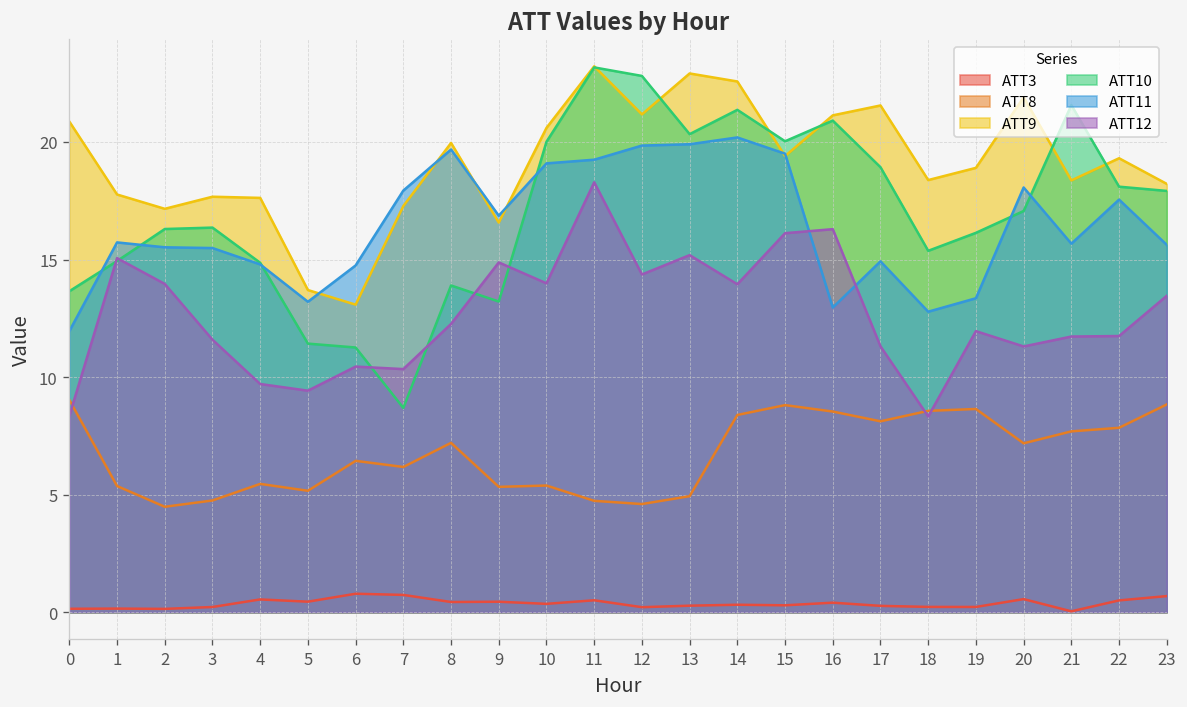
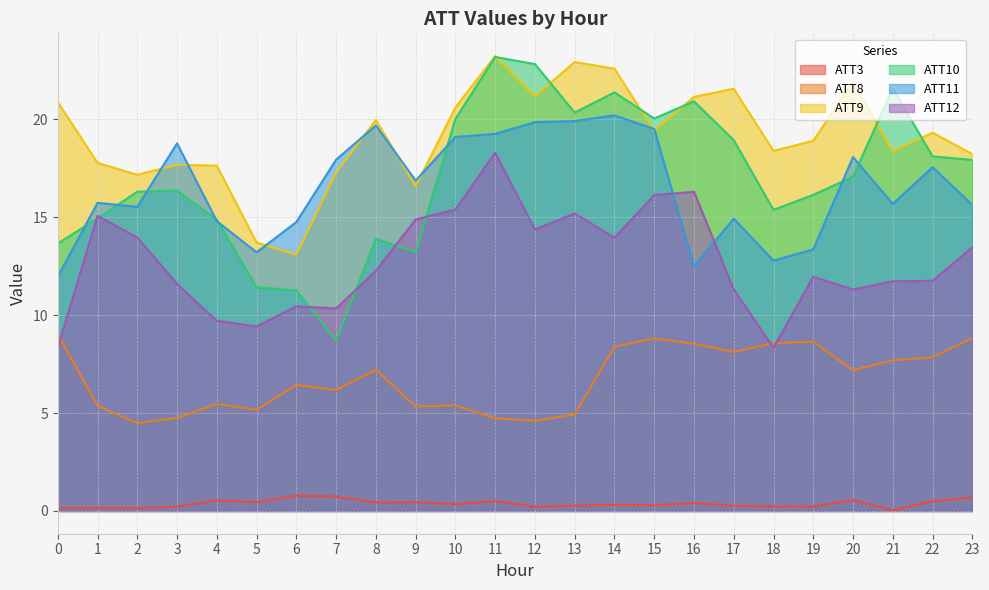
ATT11, 3: 15.5 -> 18.8
ATT12, 10: 14.0 -> 15.4
ATT11, 16: 13.0 -> 12.5
